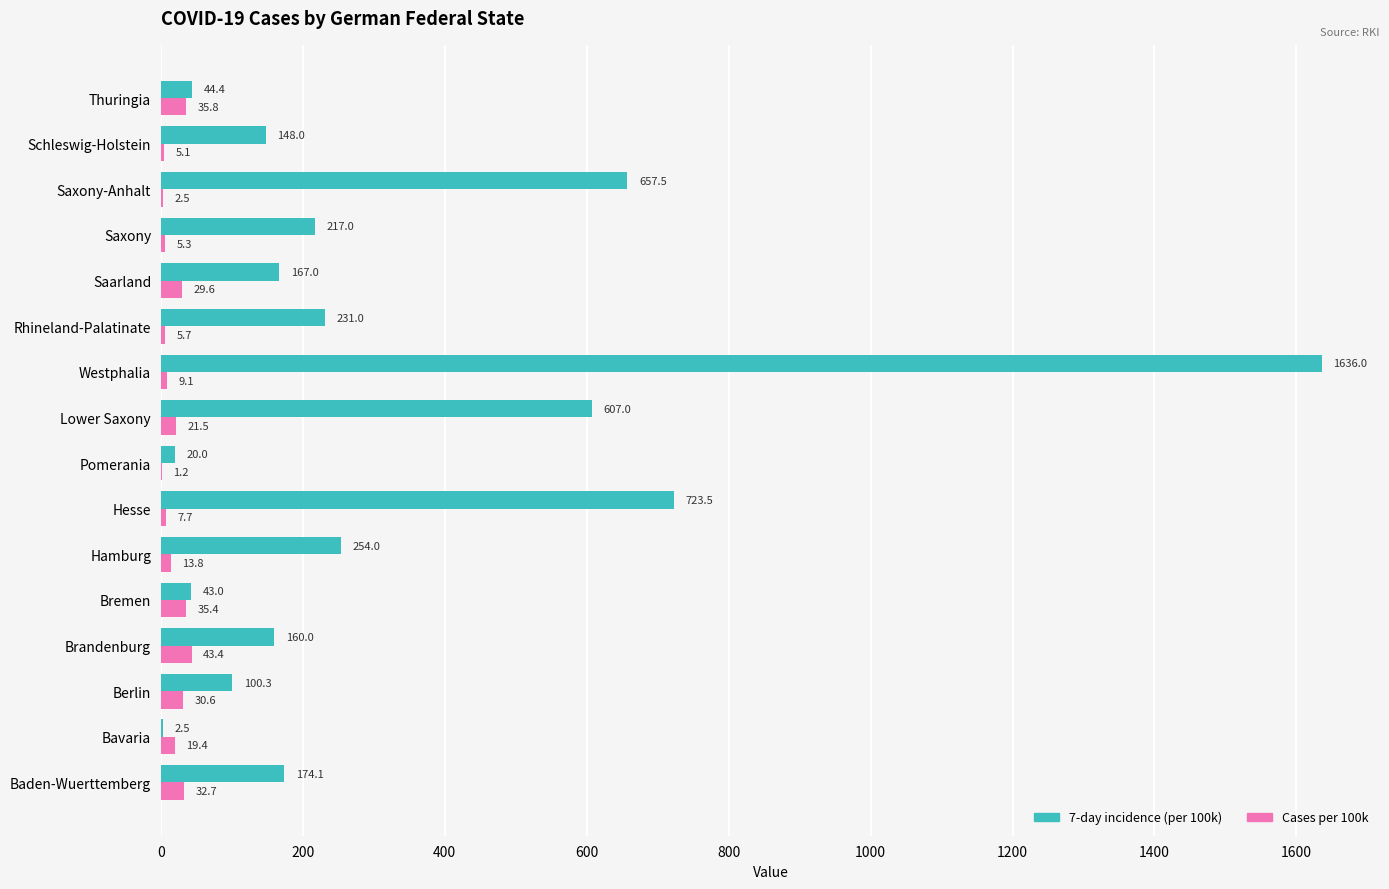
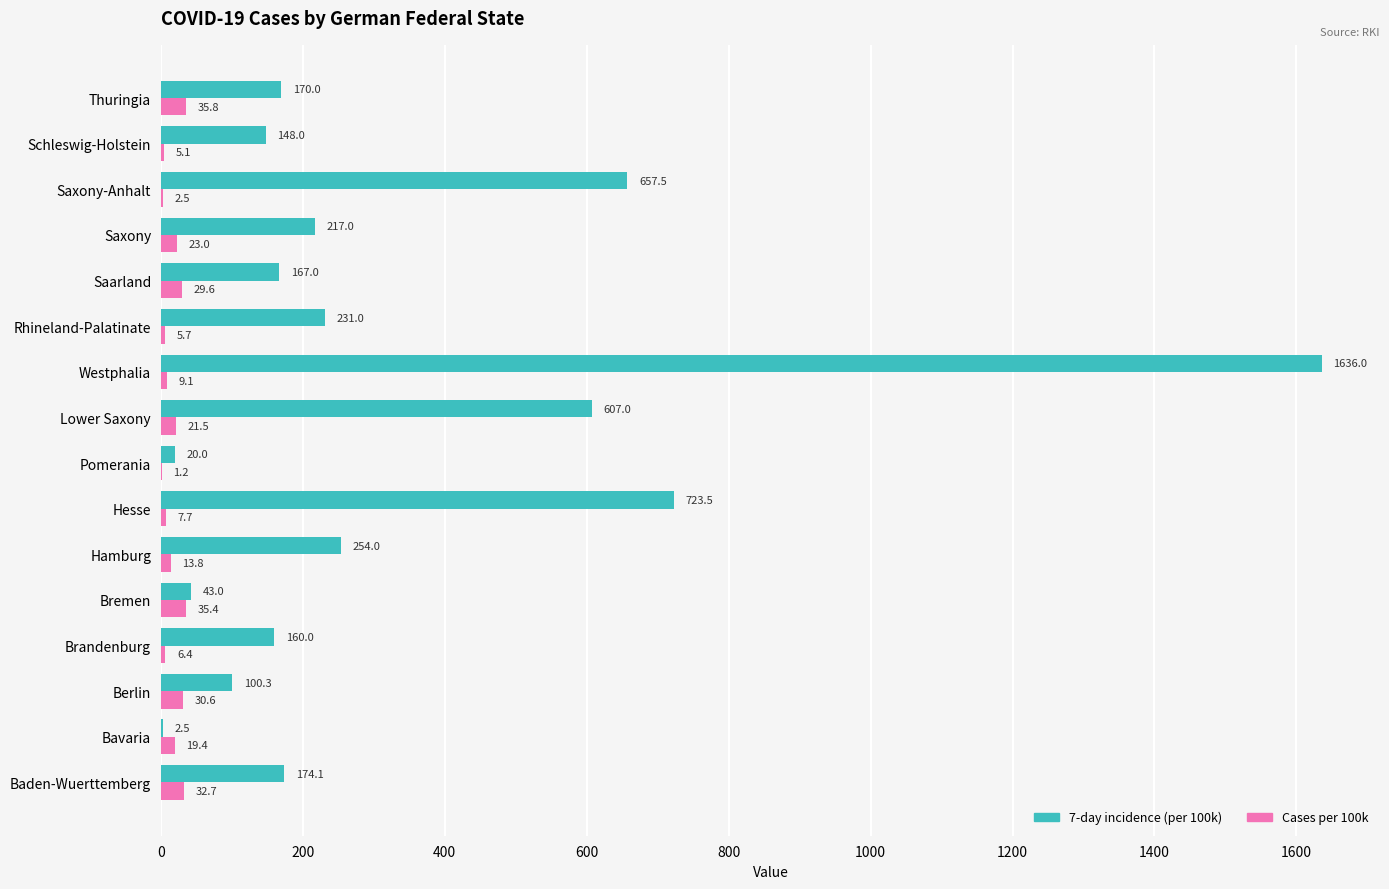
7-day incidence (per 100k), Thuringia: 44.4 -> 170.0
Cases per 100k, Saxony: 5.3 -> 23.0
Cases per 100k, Brandenburg: 43.4 -> 6.4
